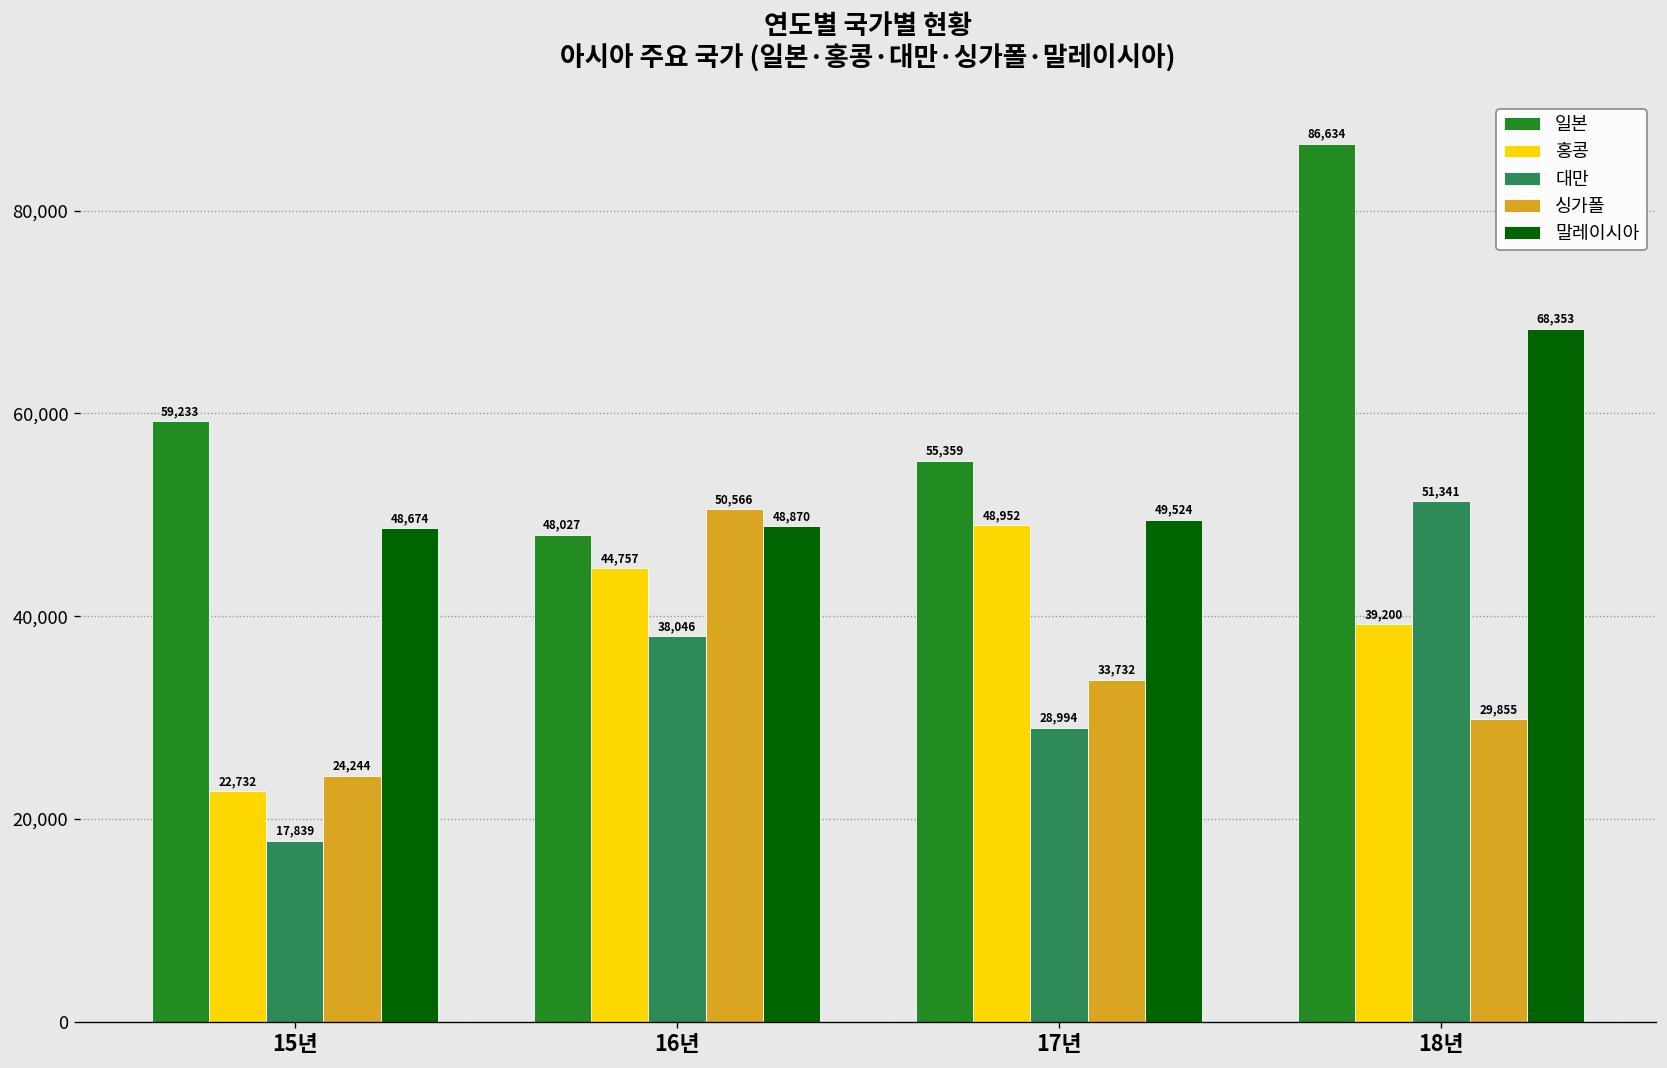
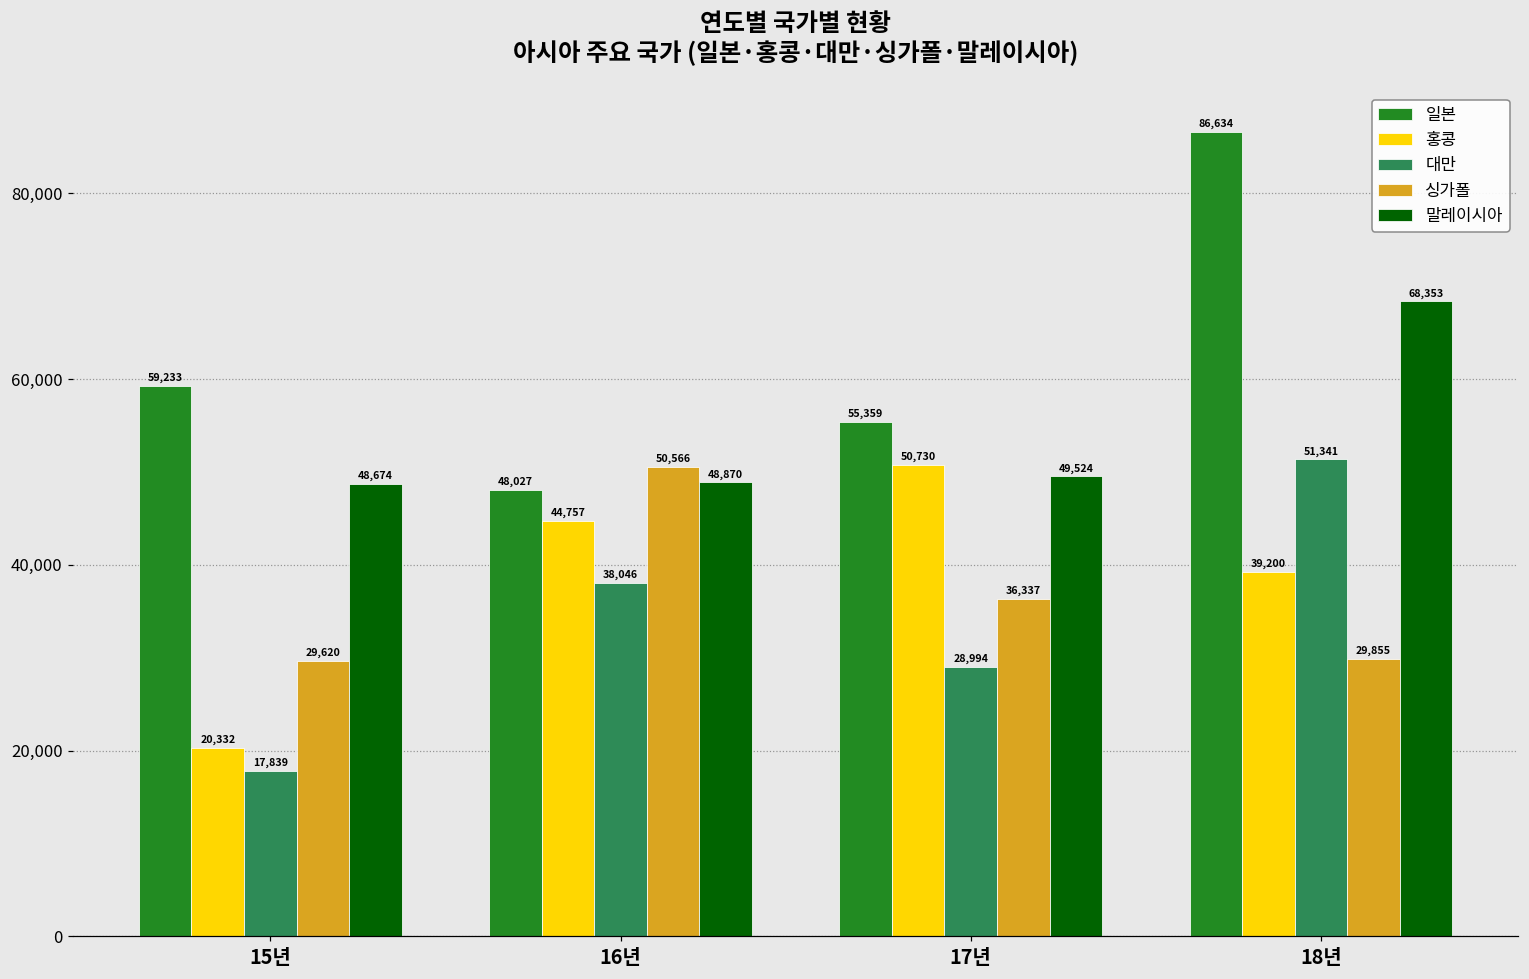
홍콩, 15년: 22,732 -> 20,332
싱가폴, 15년: 24,244 -> 29,620
홍콩, 17년: 48,952 -> 50,730
싱가폴, 17년: 33,732 -> 36,337
